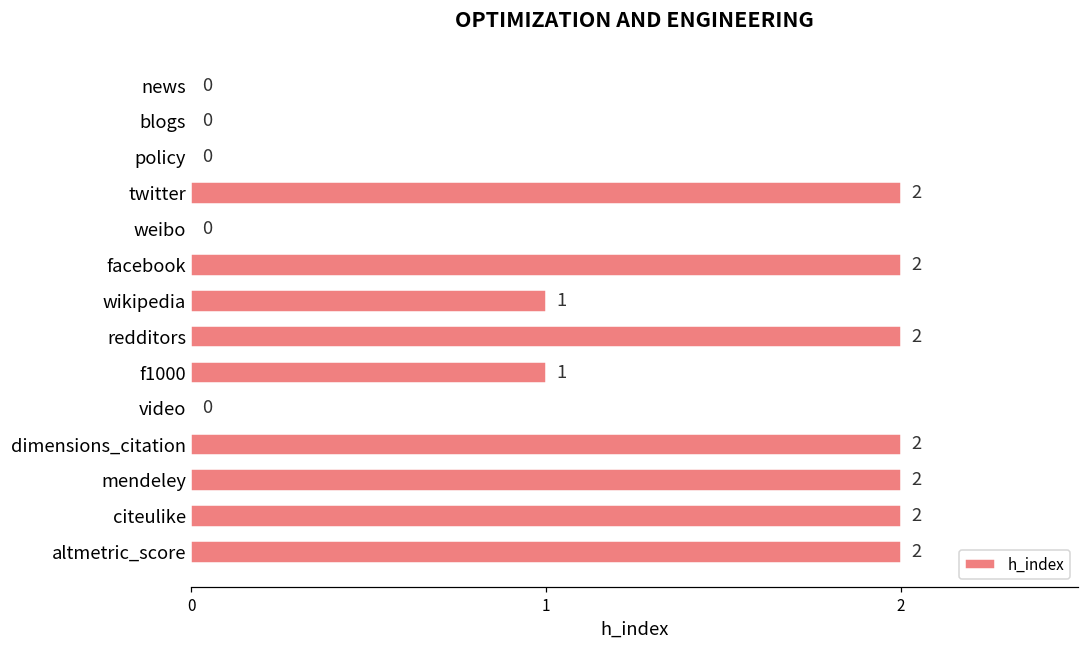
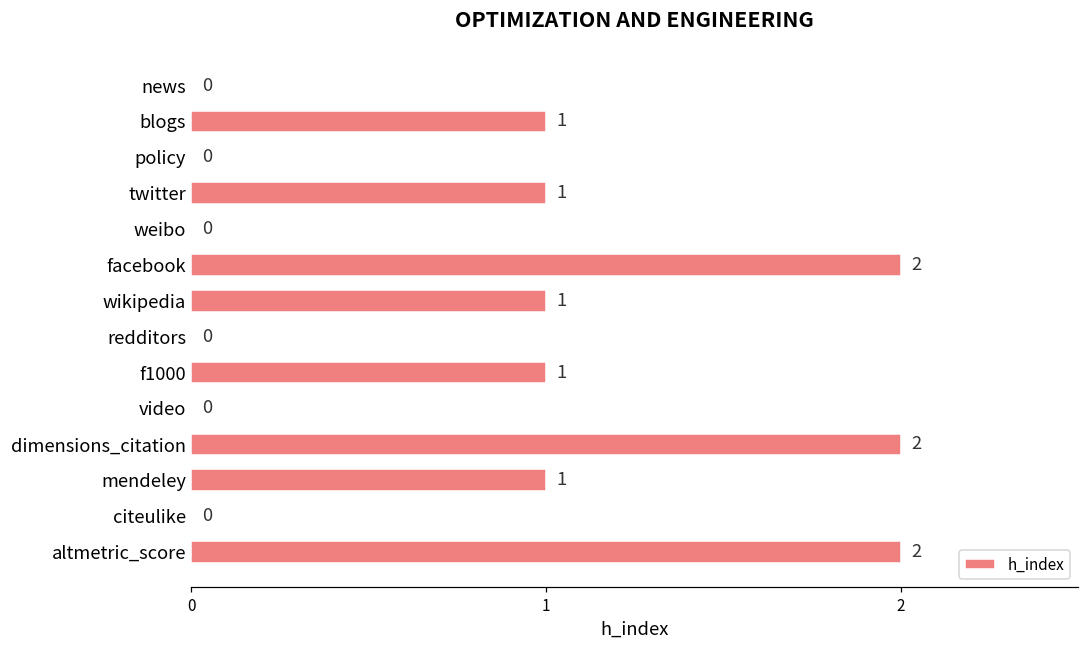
blogs: 0 -> 1
twitter: 2 -> 1
redditors: 2 -> 0
mendeley: 2 -> 1
citeulike: 2 -> 0
